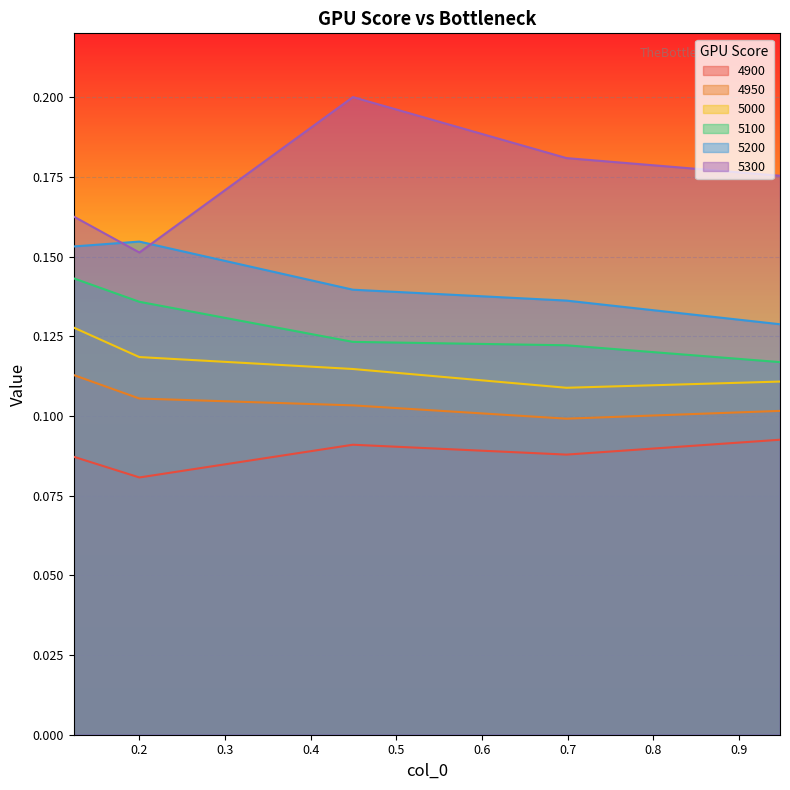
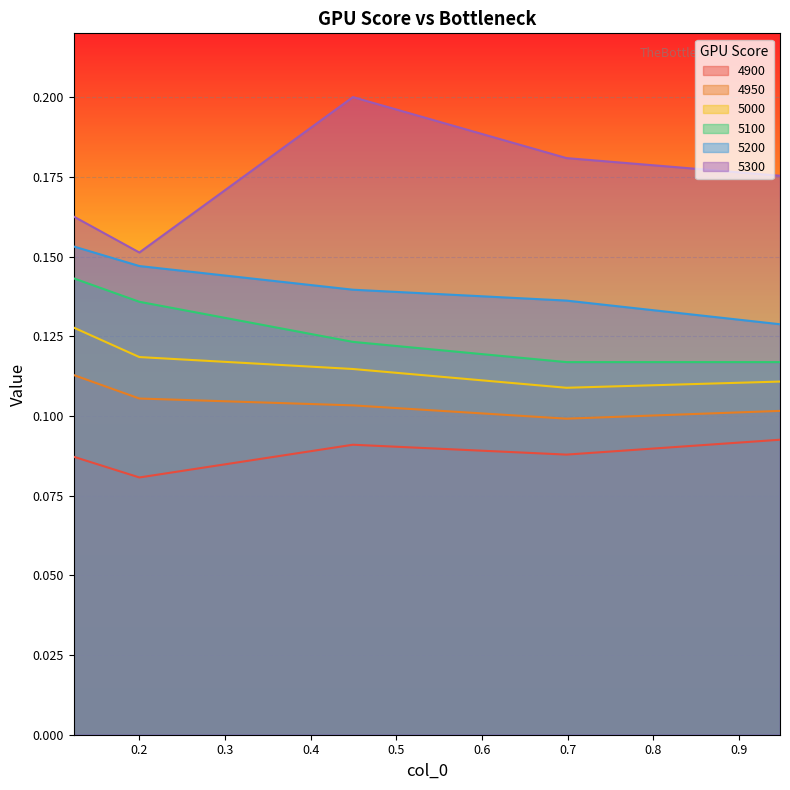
5200, 0.2: 0.155 -> 0.147
5100, 0.7: 0.122 -> 0.117
